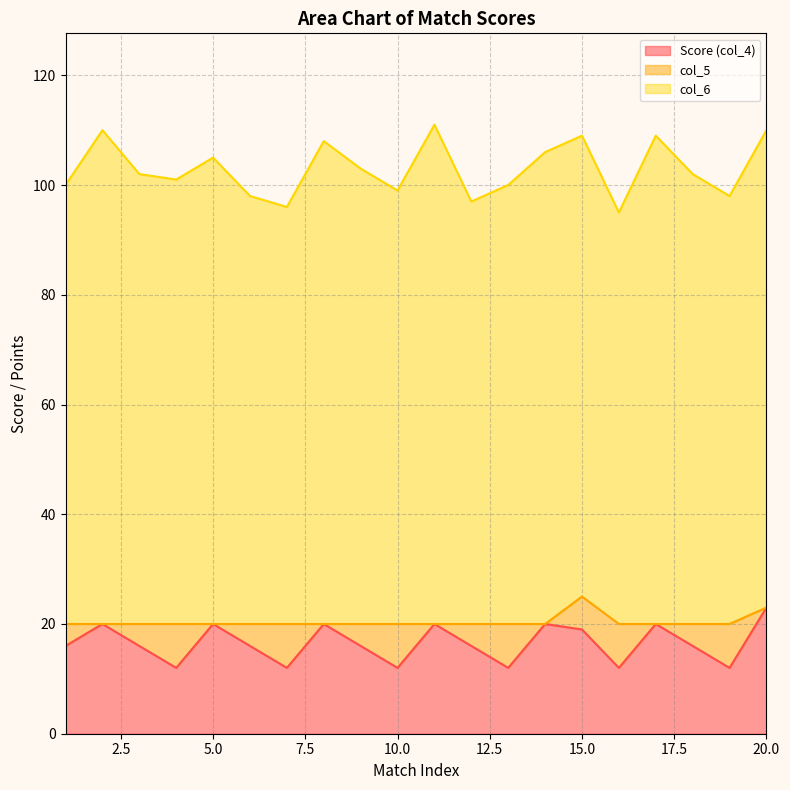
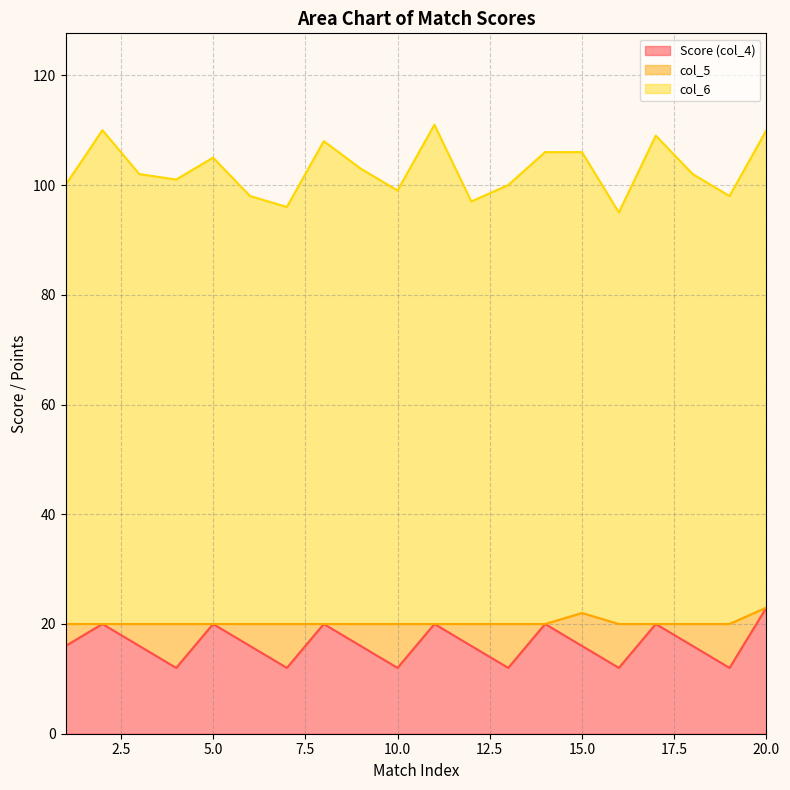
Score (col_4), 15.0: 19 -> 16
